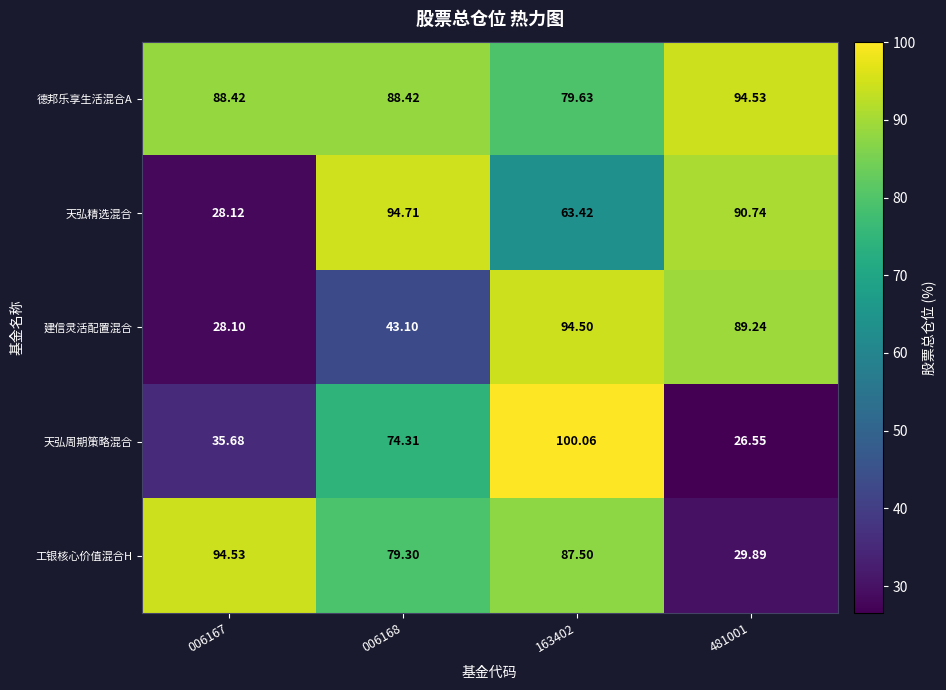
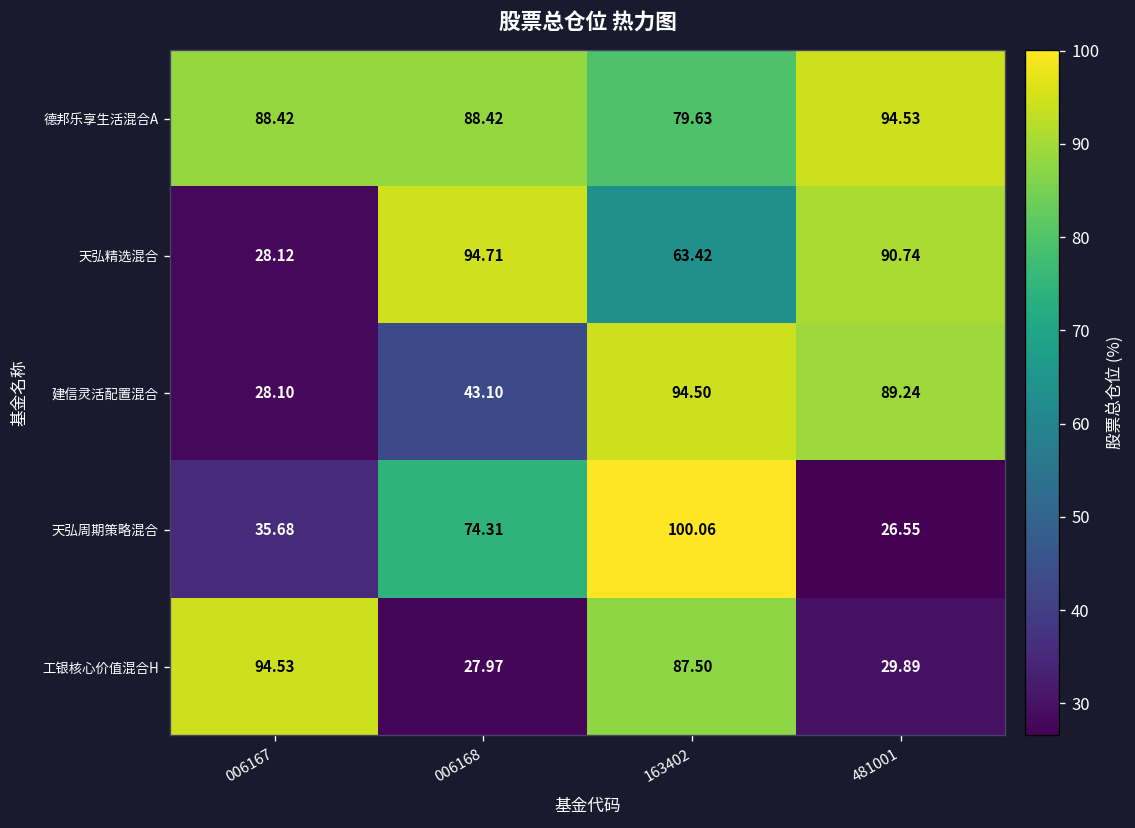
工银核心价值混合H, 006168: 79.30 -> 27.97
